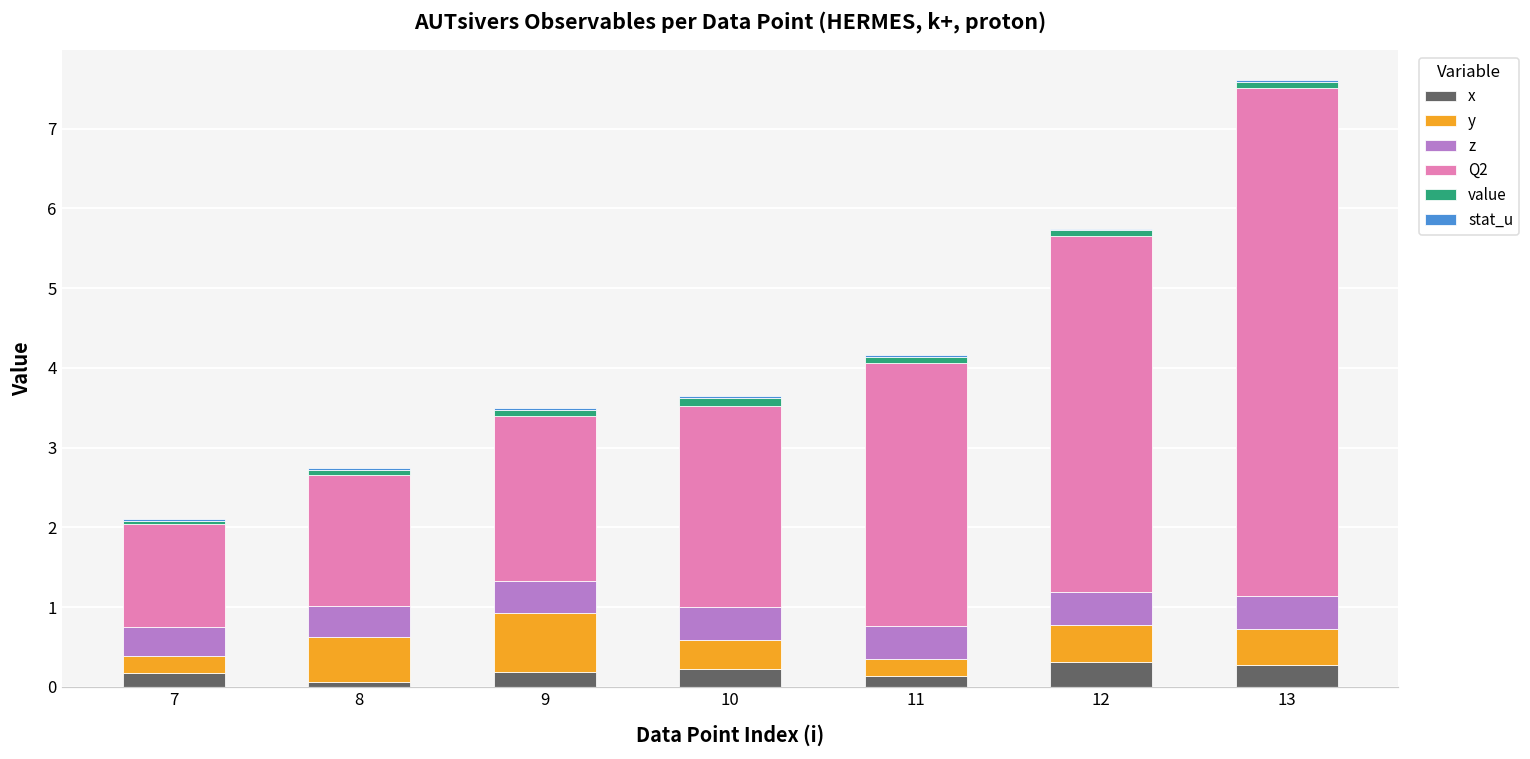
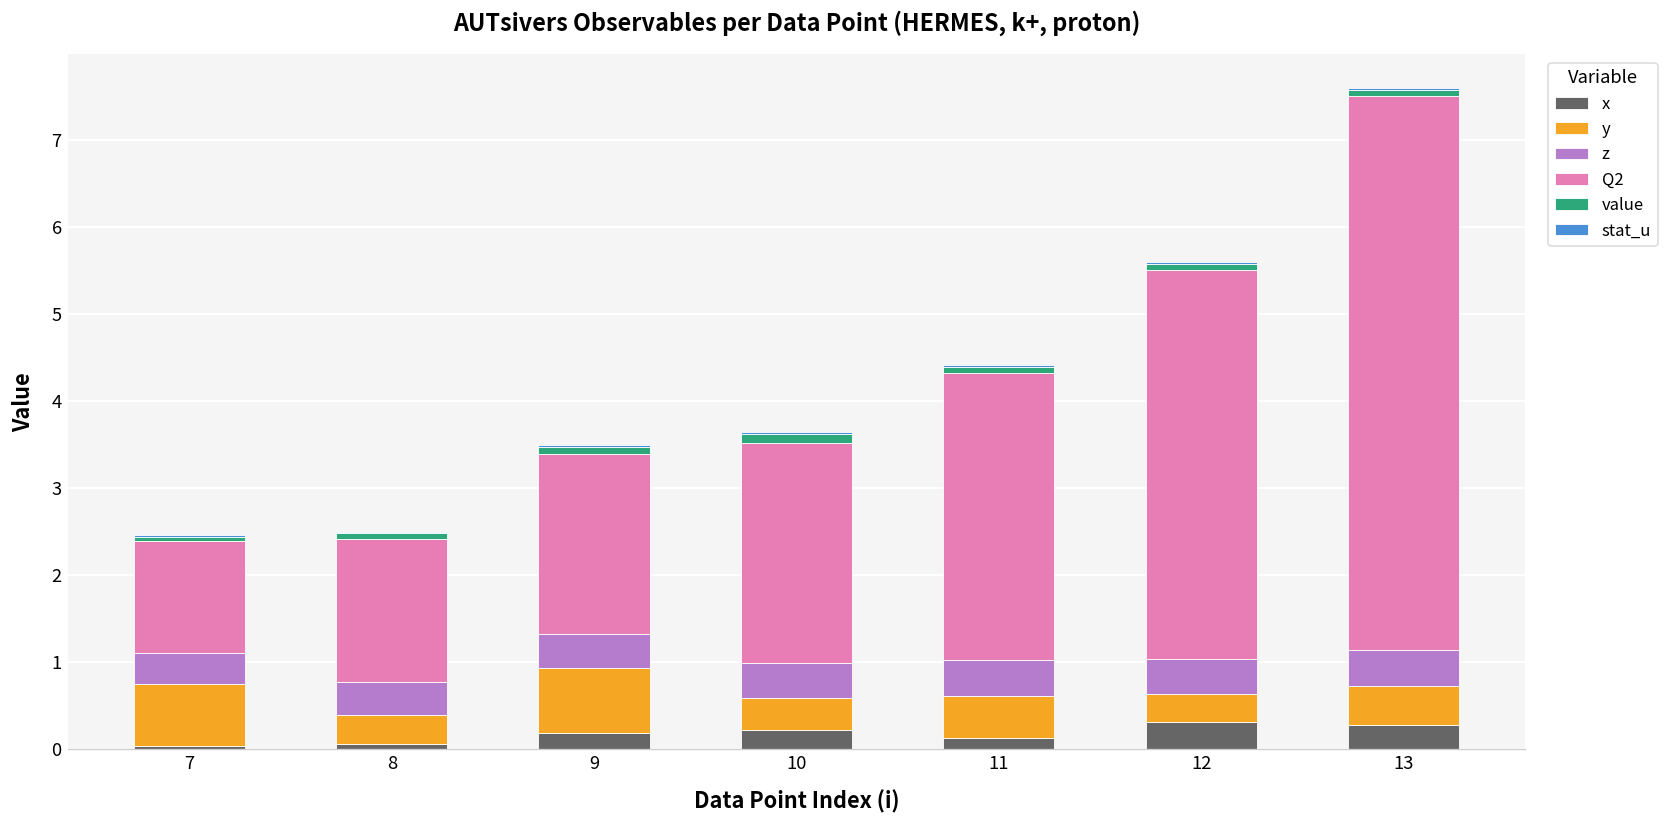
x, 7: 0.2 -> 0.0
y, 7: 0.2 -> 0.7
y, 8: 0.6 -> 0.3
y, 11: 0.2 -> 0.5
y, 12: 0.5 -> 0.3
